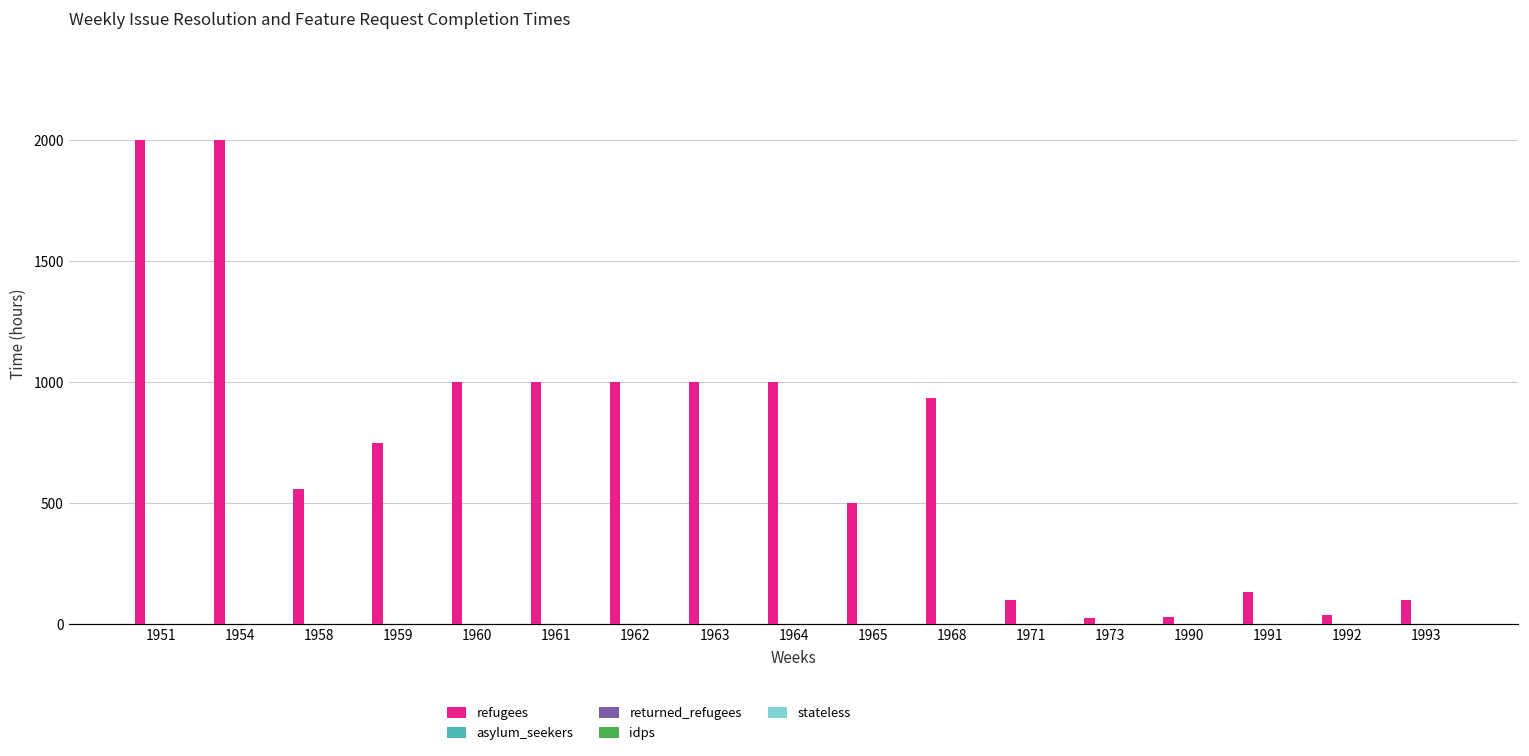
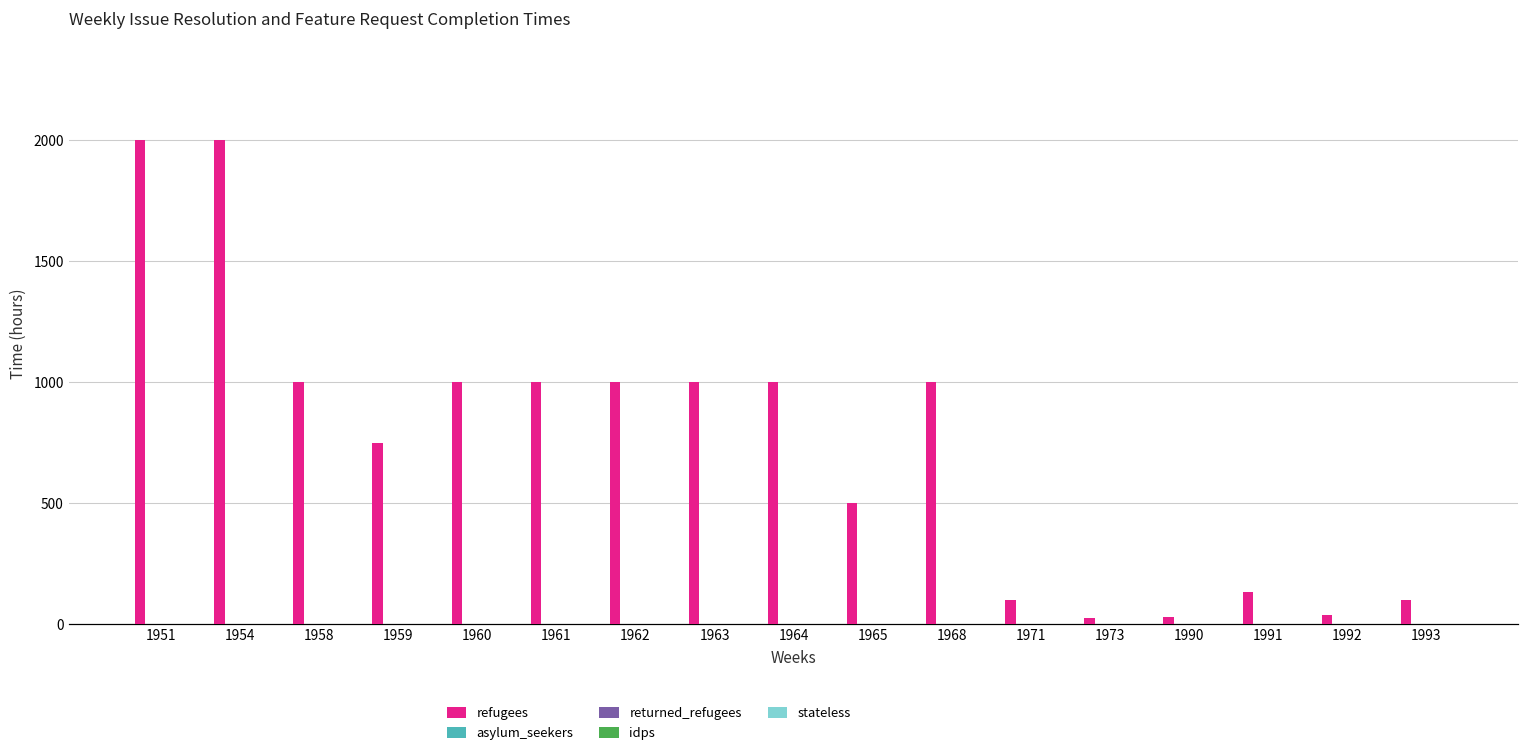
refugees, 1958: 560 -> 1000
refugees, 1968: 930 -> 1000
